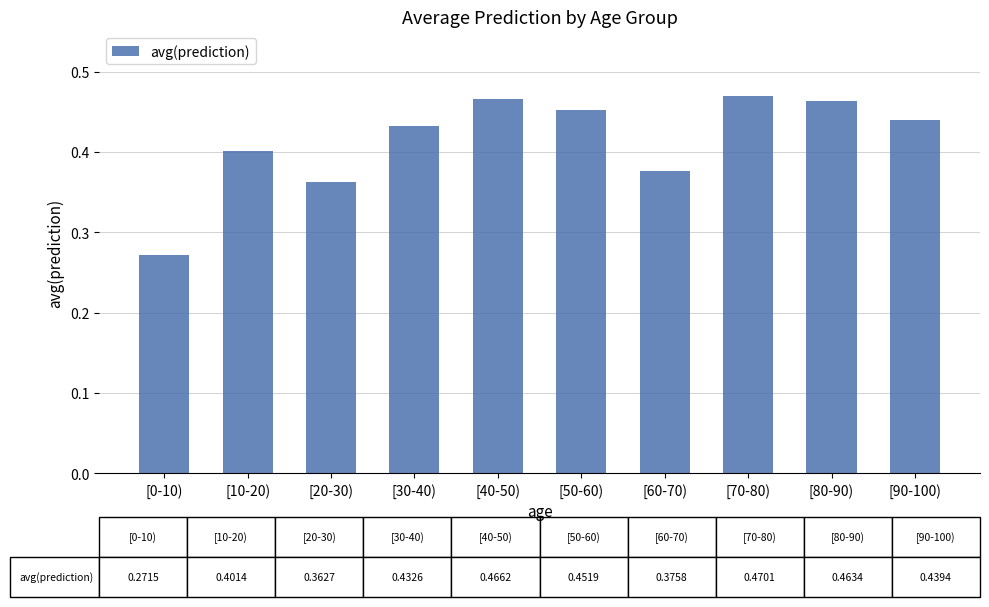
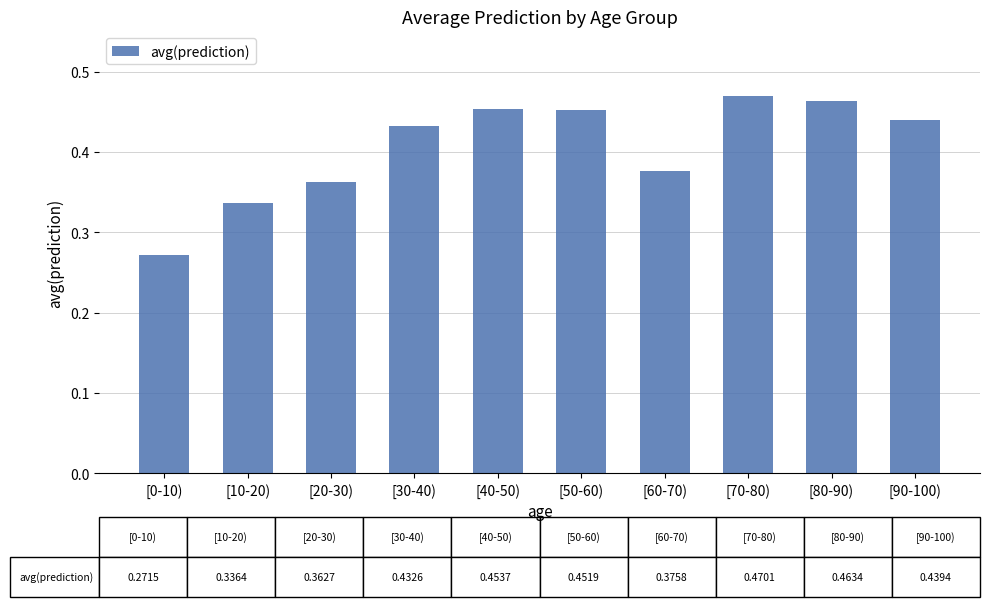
[10-20): 0.4014 -> 0.3364
[40-50): 0.4662 -> 0.4537
